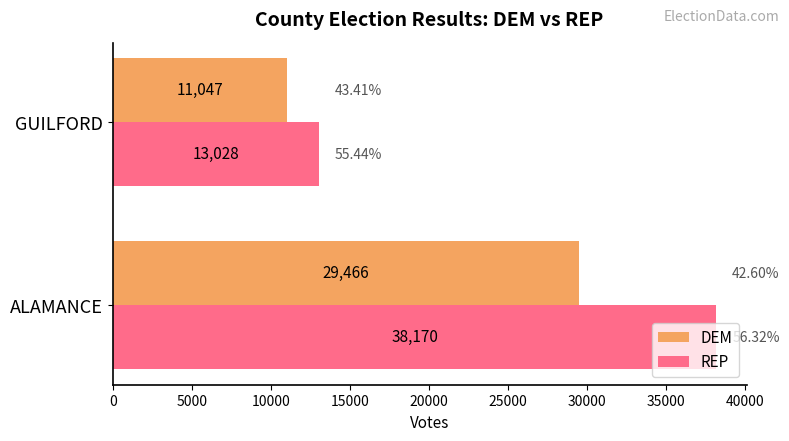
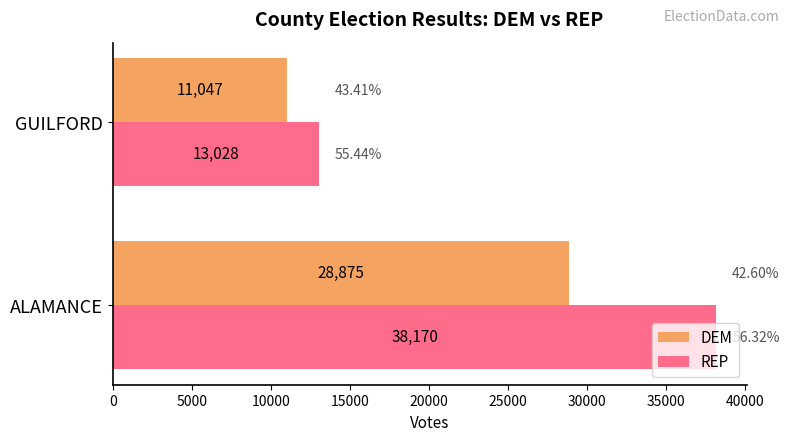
DEM, ALAMANCE: 29,466 -> 28,875
